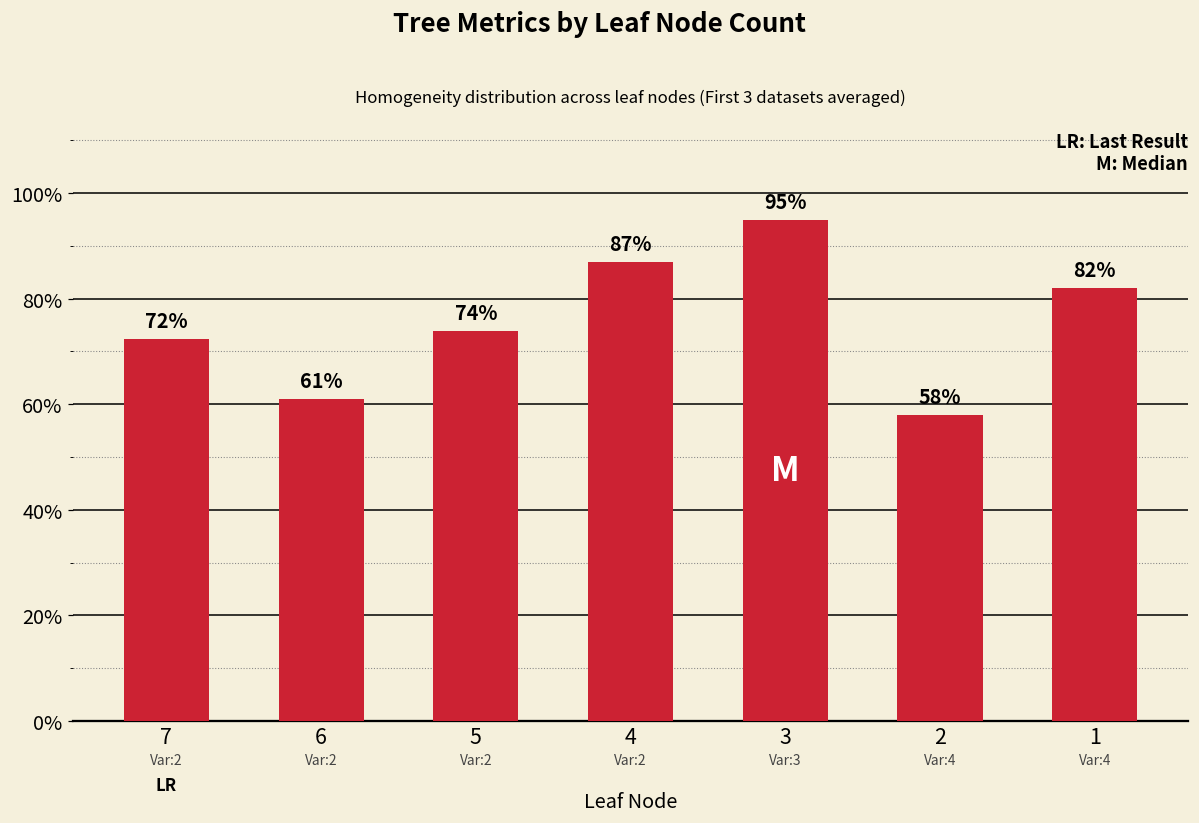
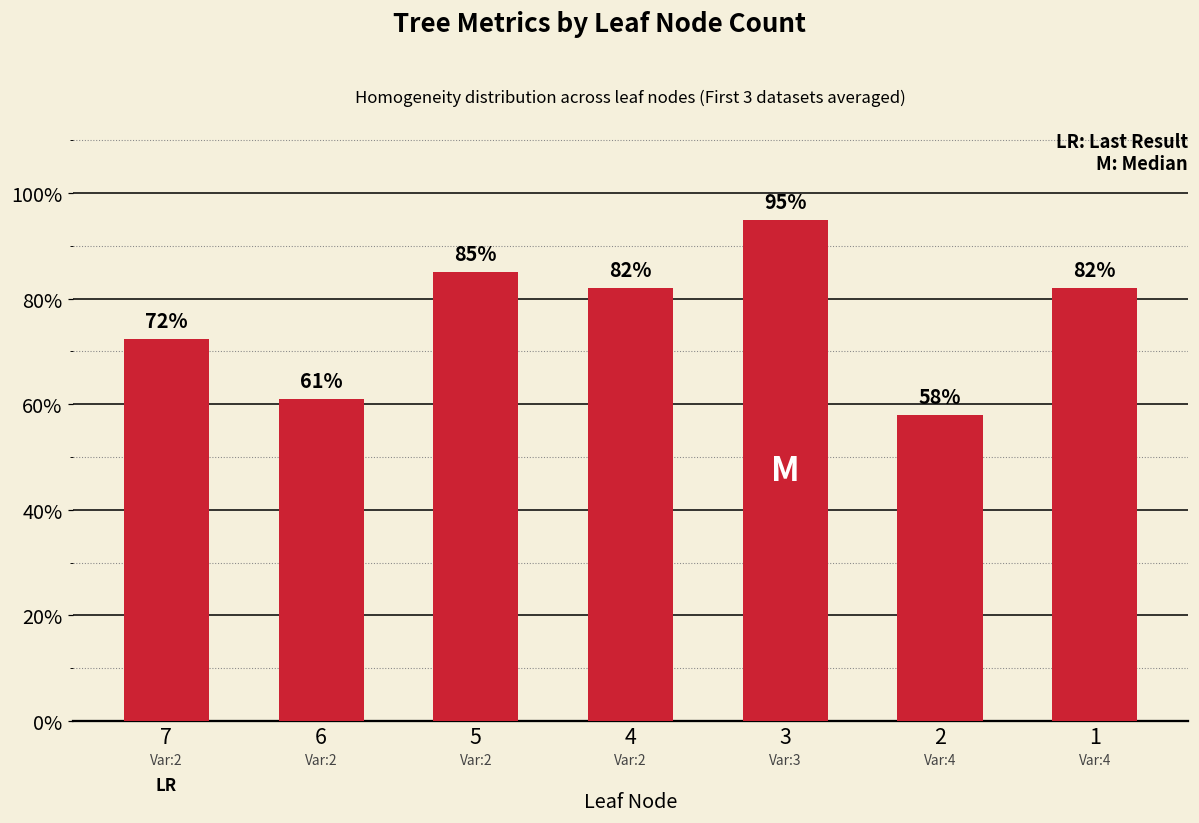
5: 74% -> 85%
4: 87% -> 82%
